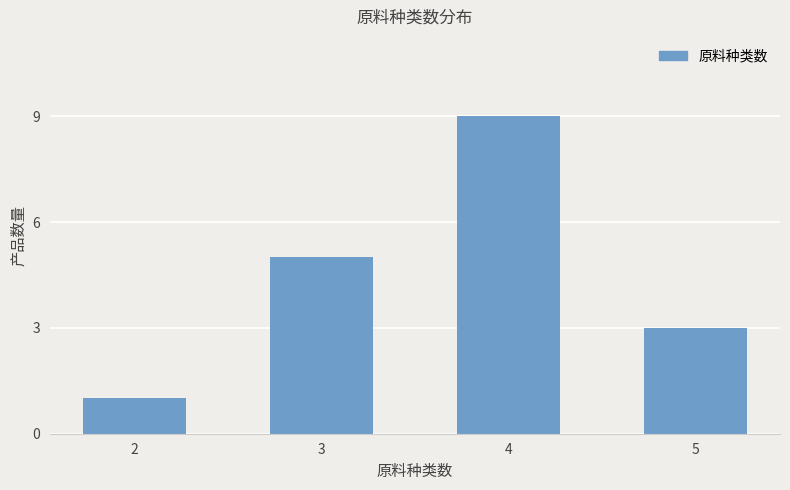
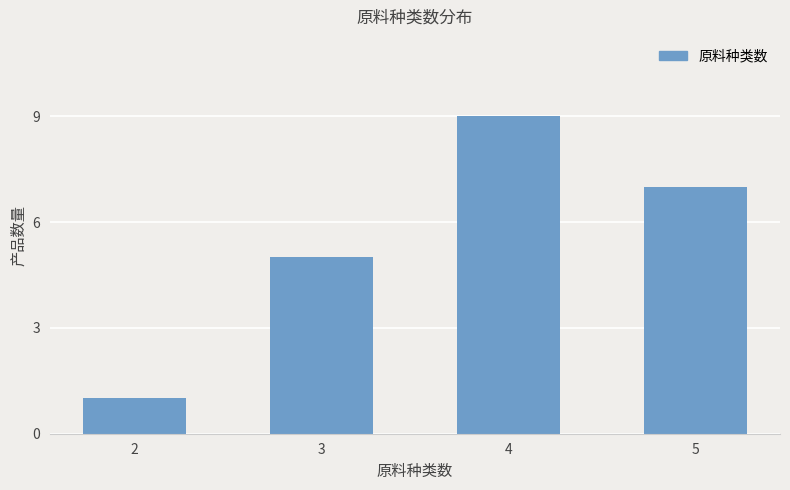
5: 3 -> 7
